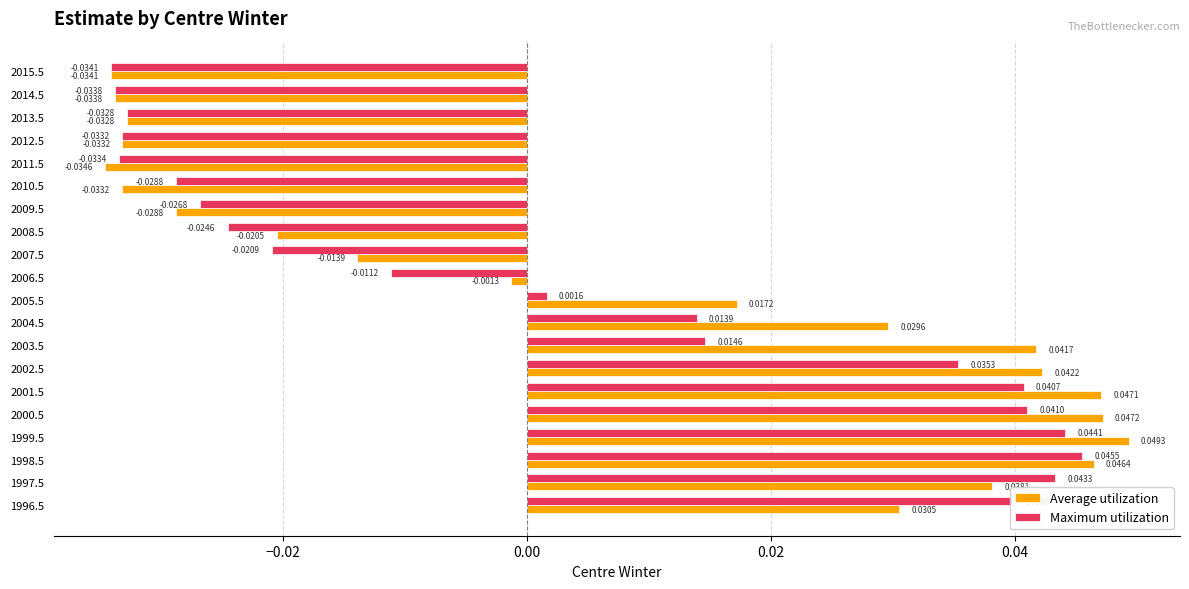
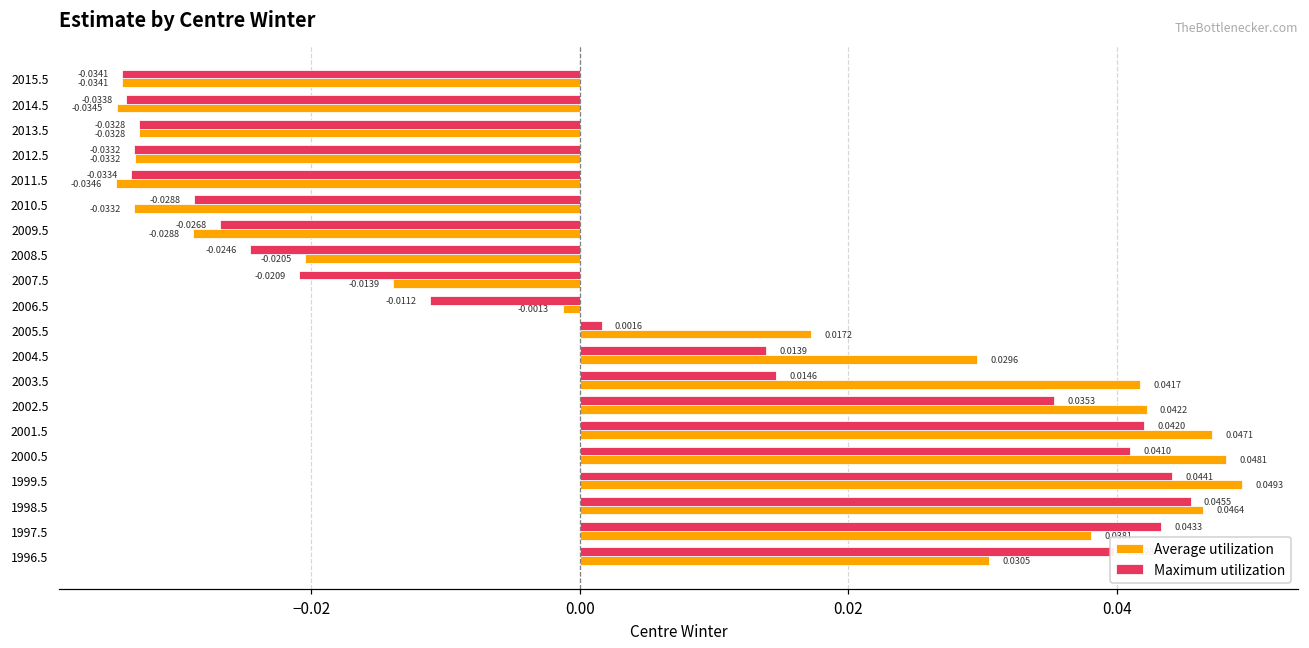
Average utilization, 2014.5: -0.0338 -> -0.0345
Maximum utilization, 2001.5: 0.0407 -> 0.0420
Average utilization, 2000.5: 0.0472 -> 0.0481
